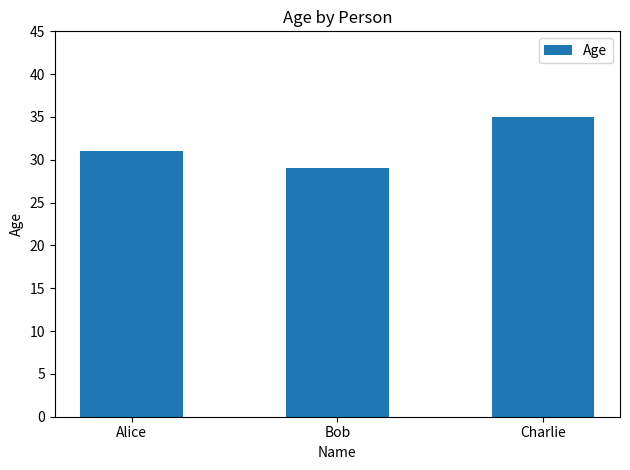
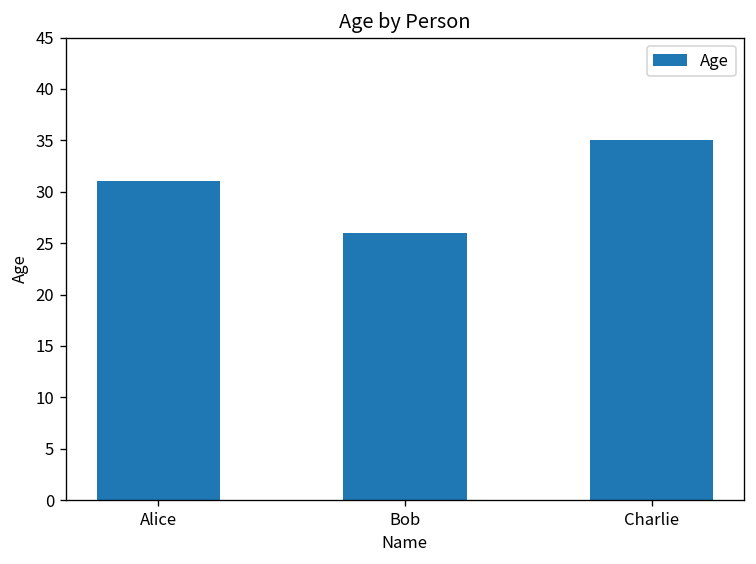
Bob: 29 -> 26
